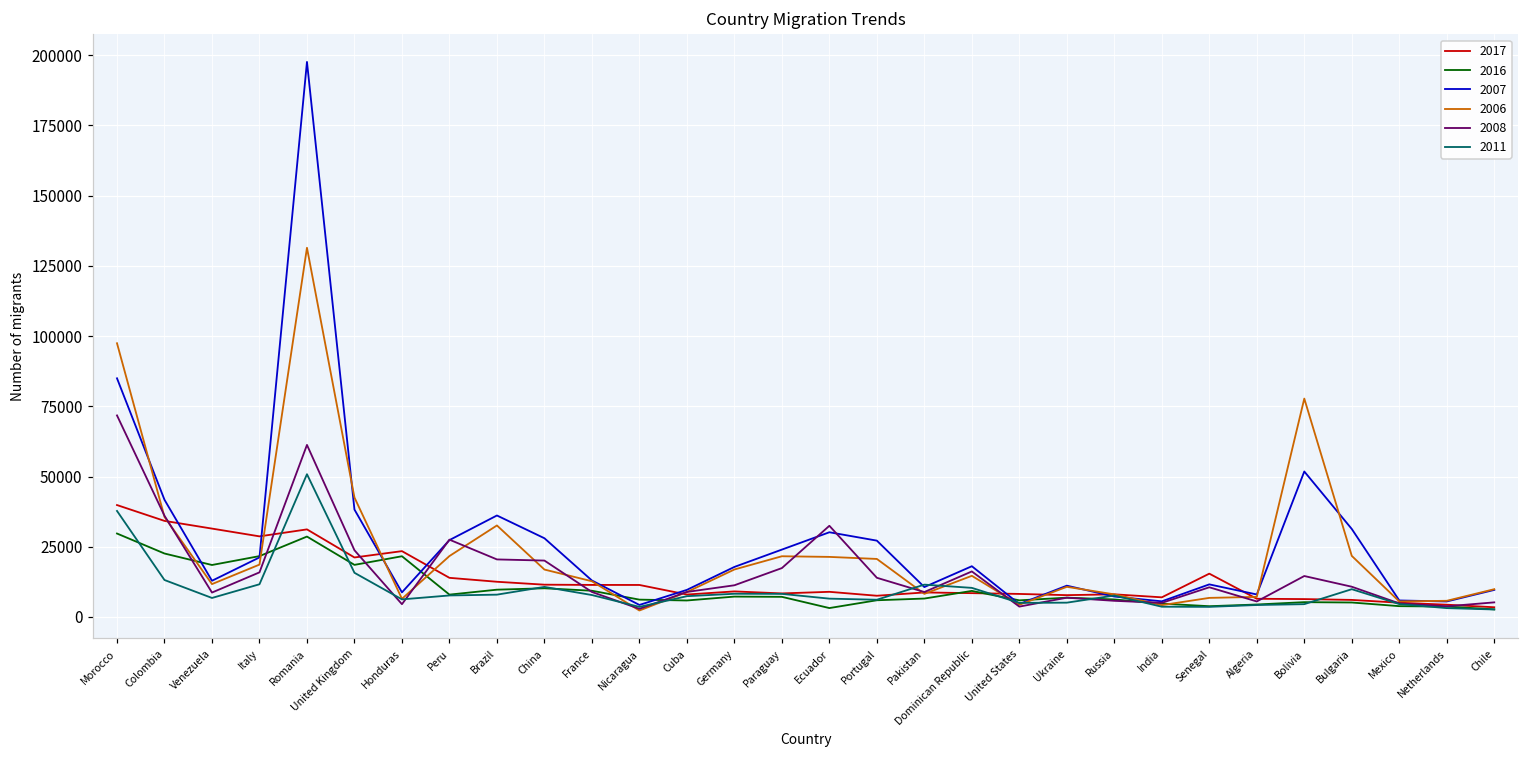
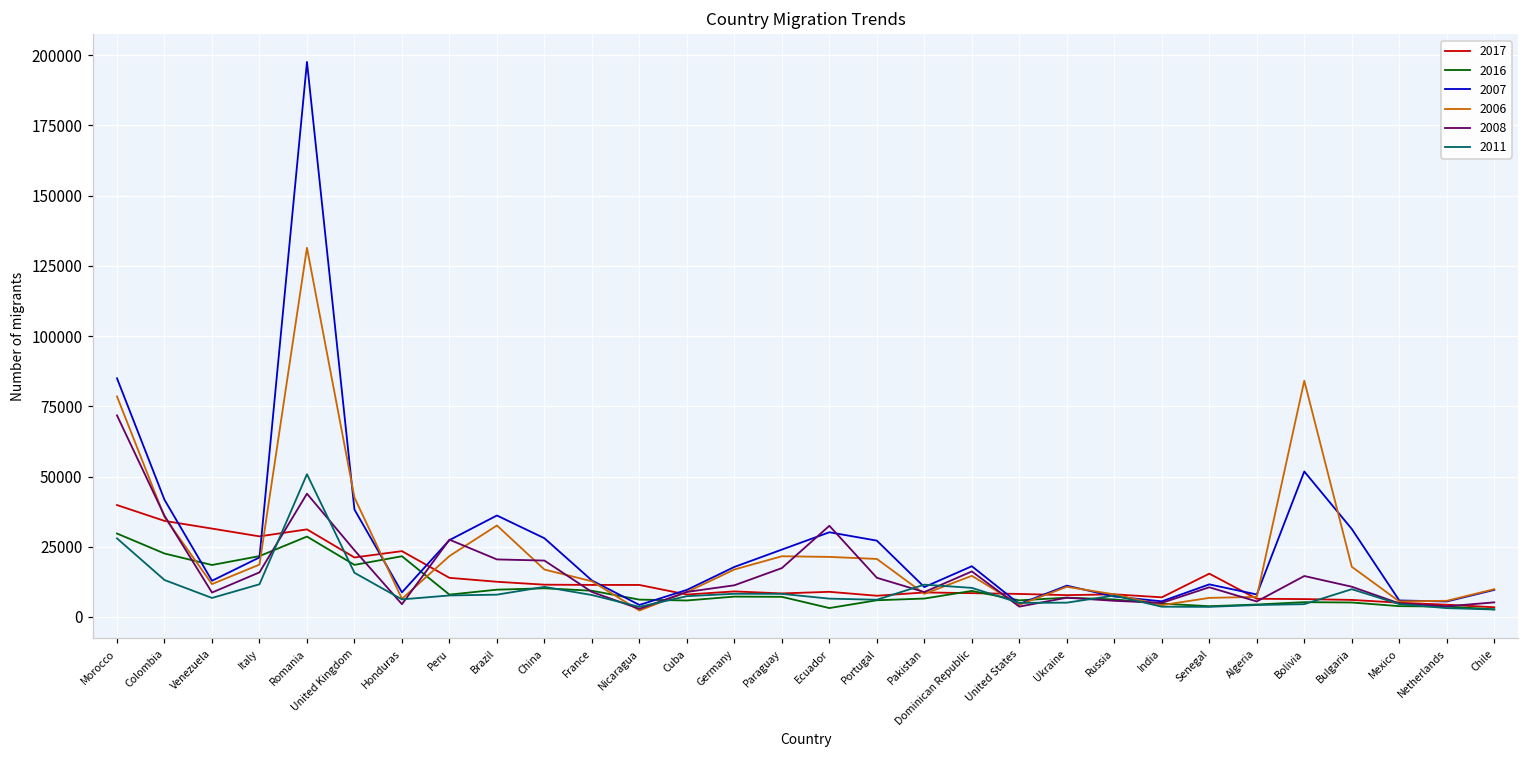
2006, Morocco: 97000 -> 79000
2011, Morocco: 38000 -> 28000
2008, Romania: 61000 -> 44000
2006, Bolivia: 78000 -> 84000
2006, Bulgaria: 22000 -> 18000
